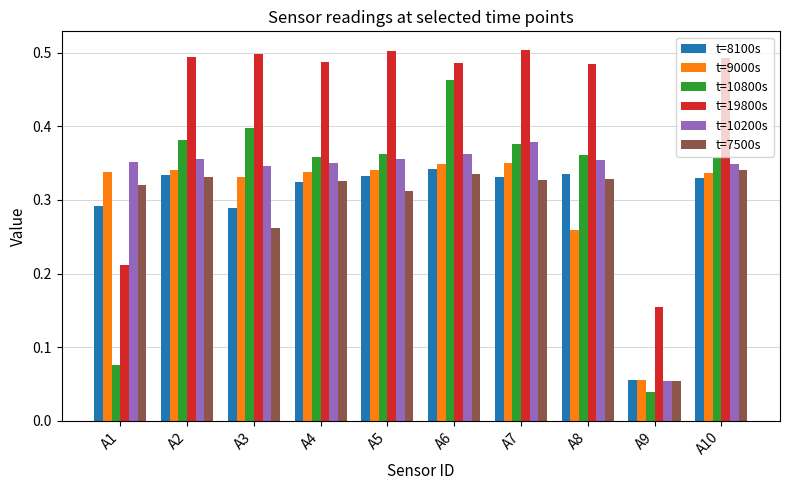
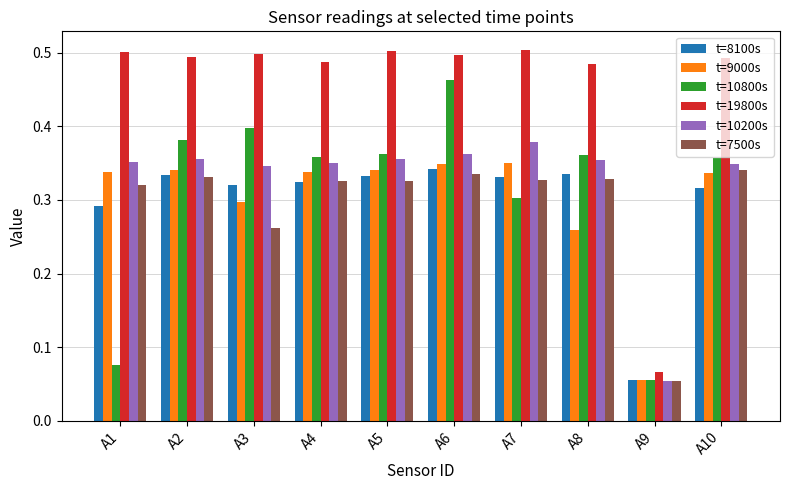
t=19800s, A1: 0.21 -> 0.50
t=8100s, A3: 0.29 -> 0.32
t=9000s, A3: 0.33 -> 0.30
t=7500s, A5: 0.31 -> 0.33
t=19800s, A6: 0.49 -> 0.50
t=10800s, A7: 0.38 -> 0.30
t=10800s, A9: 0.04 -> 0.05
t=19800s, A9: 0.15 -> 0.07
t=8100s, A10: 0.33 -> 0.32
